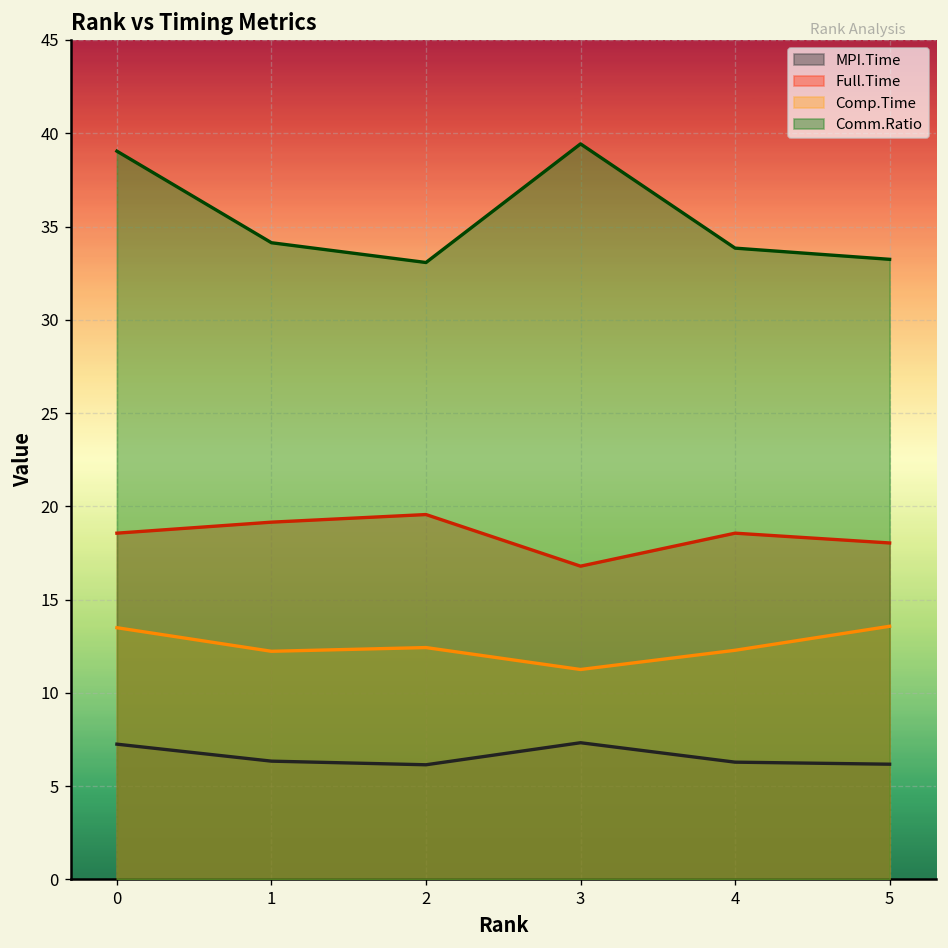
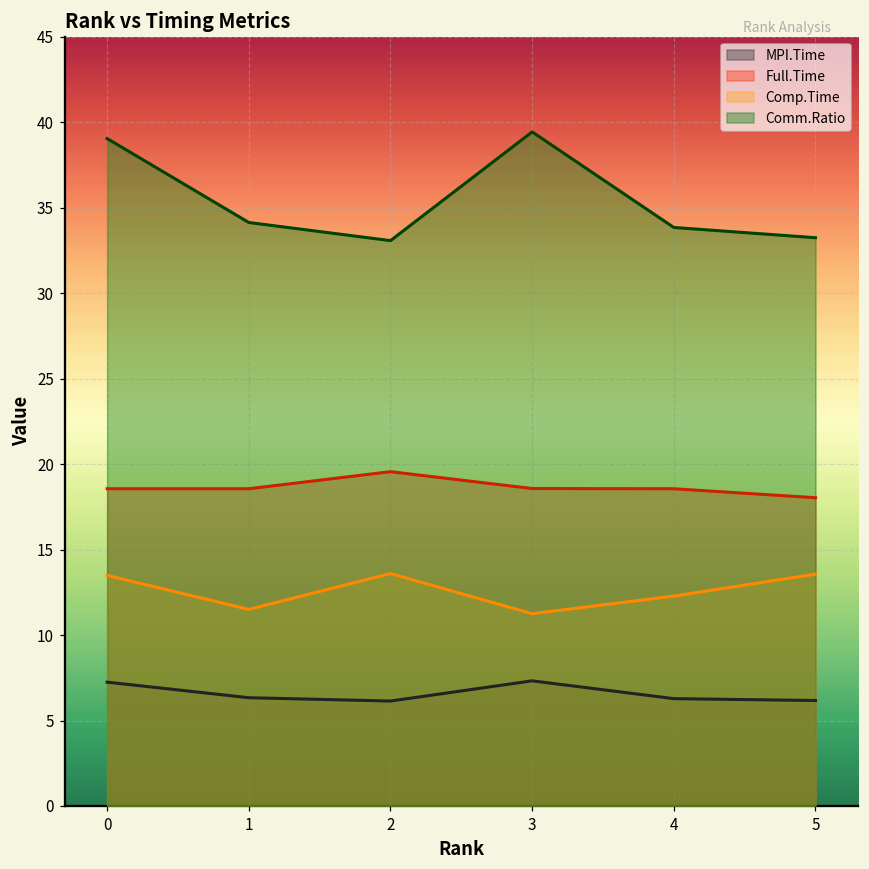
Full.Time, 1: 19.1 -> 18.6
Comp.Time, 1: 12.2 -> 11.5
Comp.Time, 2: 12.4 -> 13.6
Full.Time, 3: 16.8 -> 18.6
